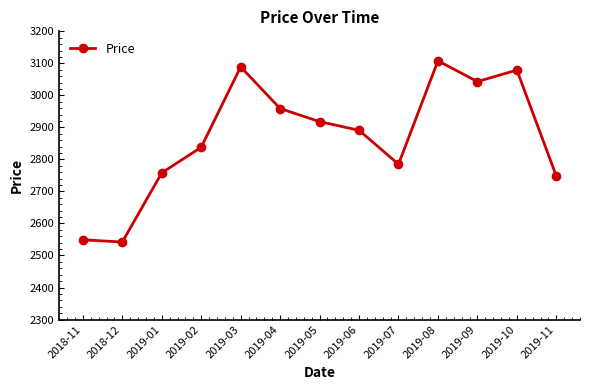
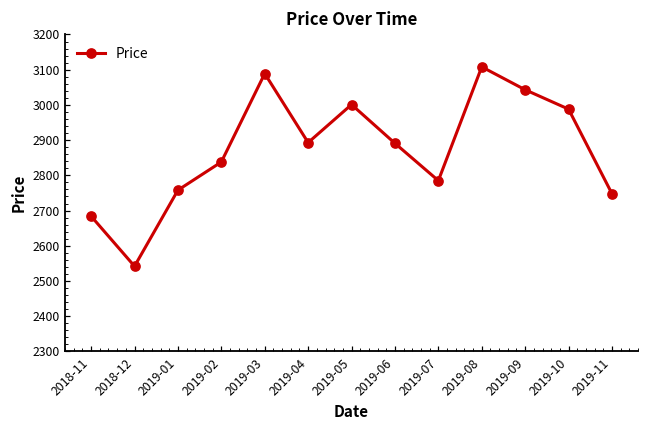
2018-11: 2550 -> 2680
2019-04: 2960 -> 2890
2019-05: 2920 -> 3000
2019-10: 3080 -> 2990
